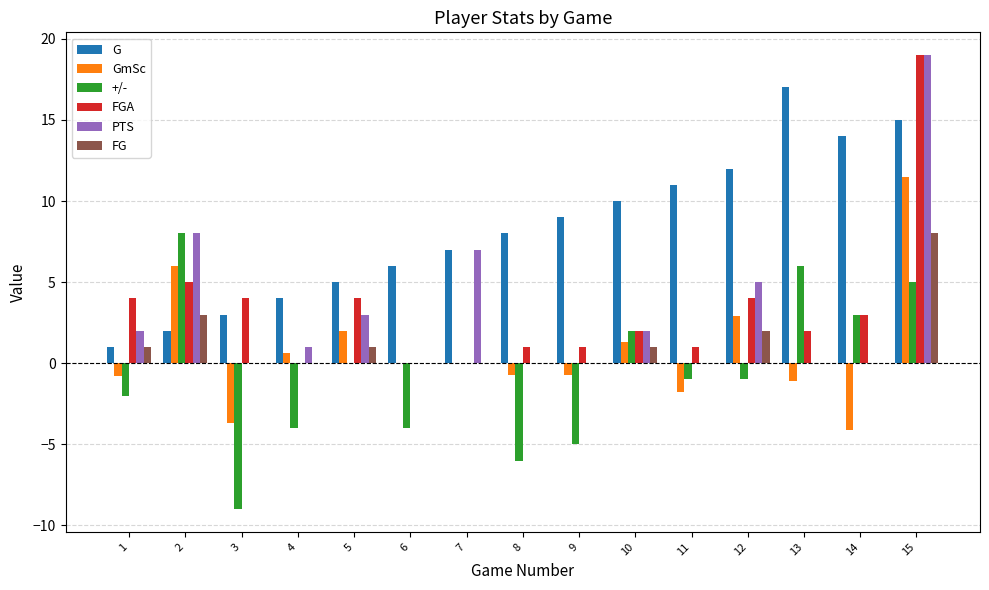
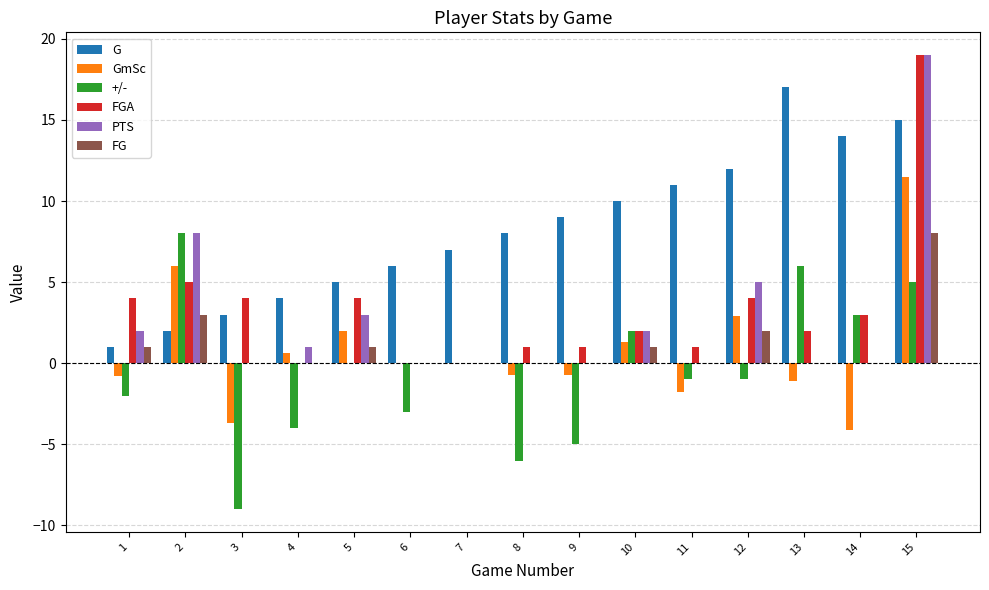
+/-, 6: -4 -> -3
PTS, 7: 7 -> 0
